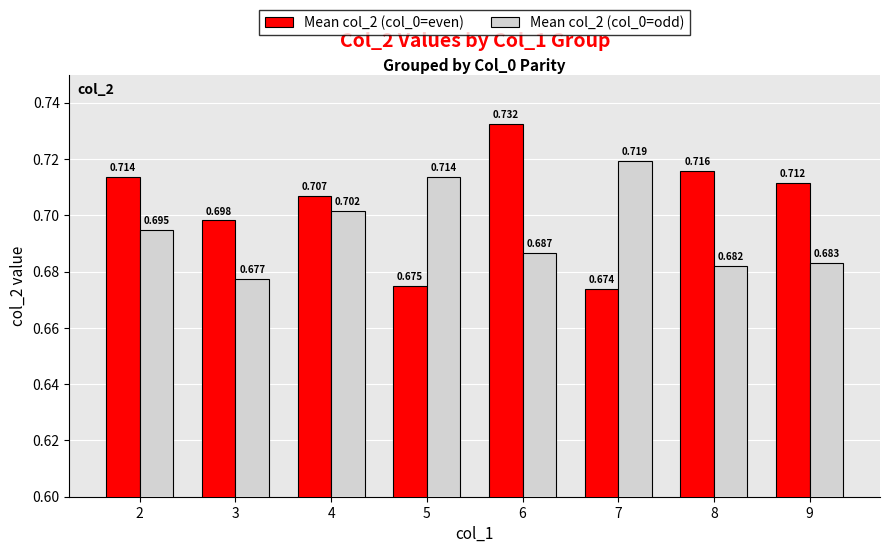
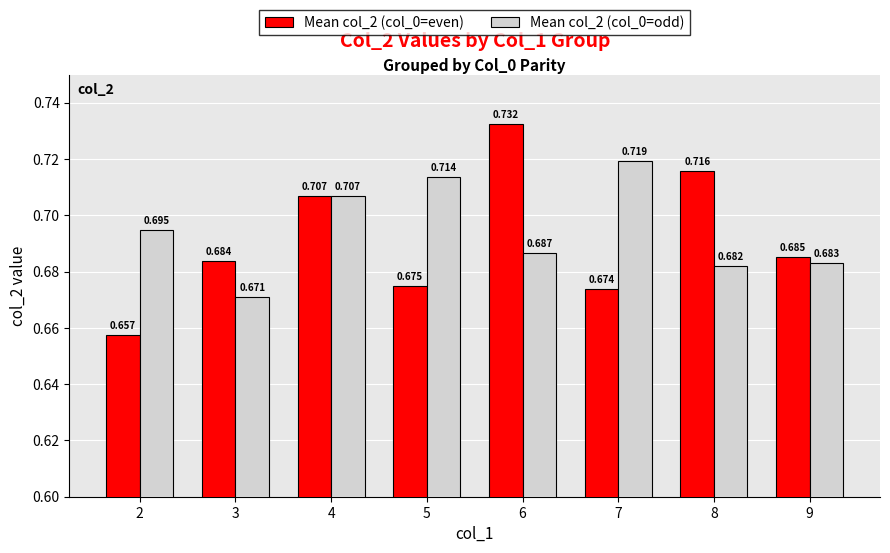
Mean col_2 (col_0=even), 2: 0.714 -> 0.657
Mean col_2 (col_0=even), 3: 0.698 -> 0.684
Mean col_2 (col_0=odd), 3: 0.677 -> 0.671
Mean col_2 (col_0=odd), 4: 0.702 -> 0.707
Mean col_2 (col_0=even), 9: 0.712 -> 0.685
